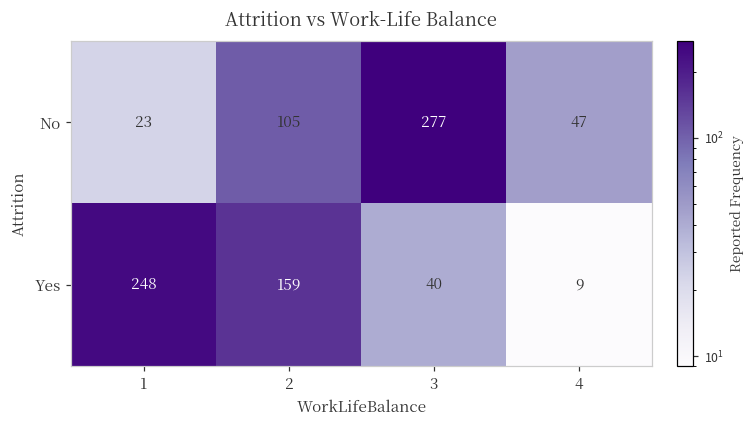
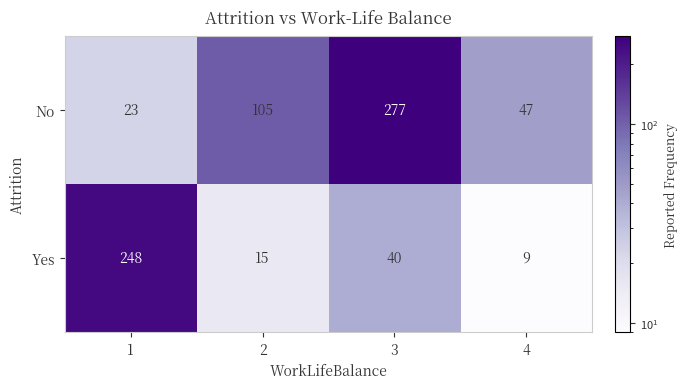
Yes, 2: 159 -> 15
